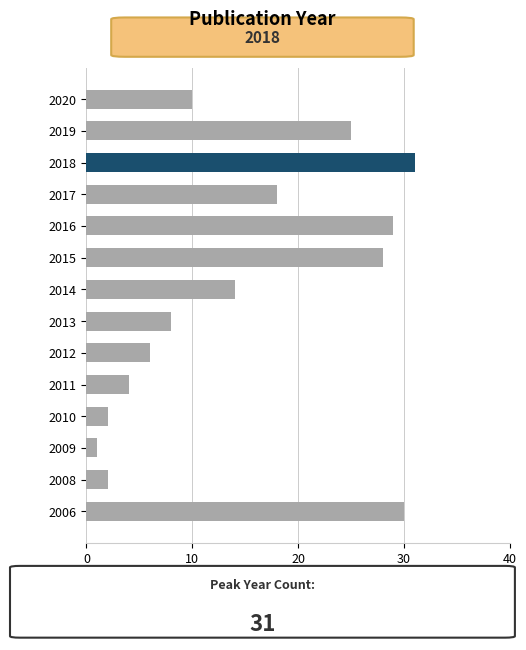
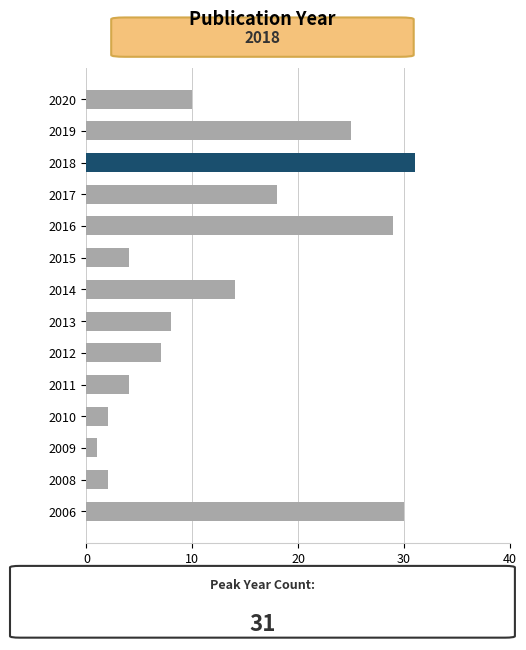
2015: 28 -> 4
2012: 6 -> 7
